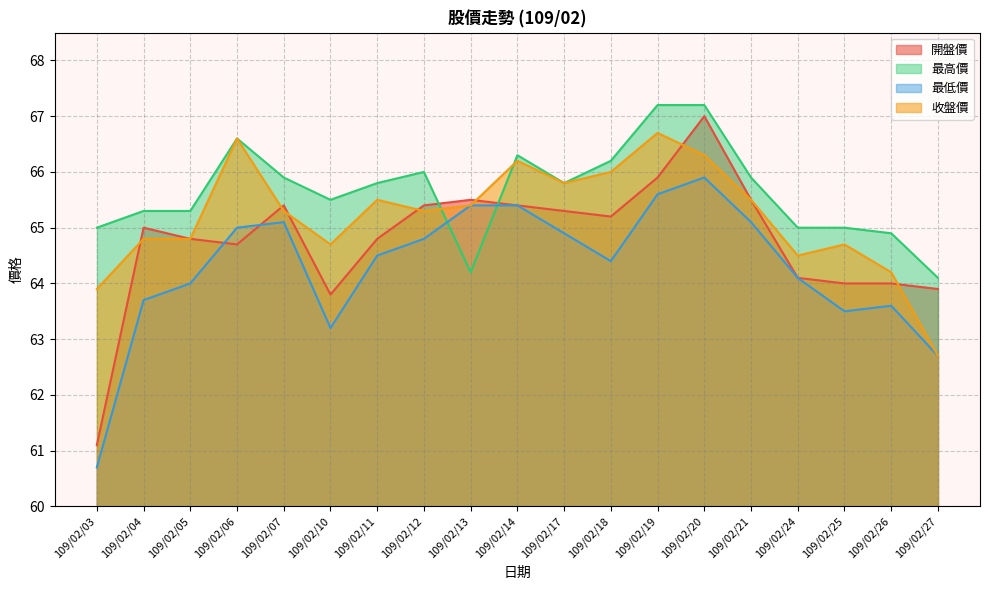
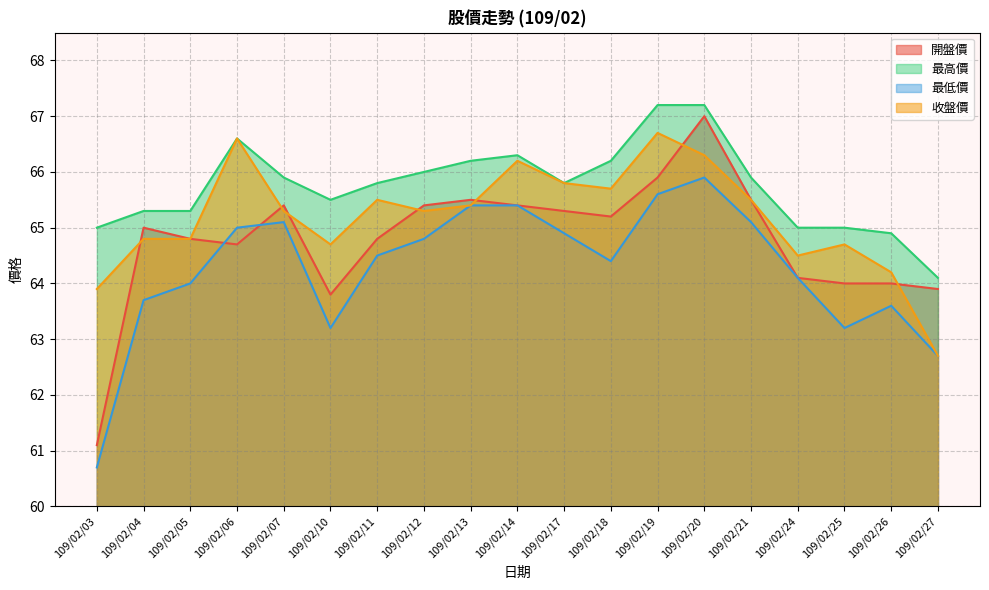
最高價, 109/02/13: 64.2 -> 66.2
收盤價, 109/02/18: 66.0 -> 65.7
最低價, 109/02/25: 63.5 -> 63.2
